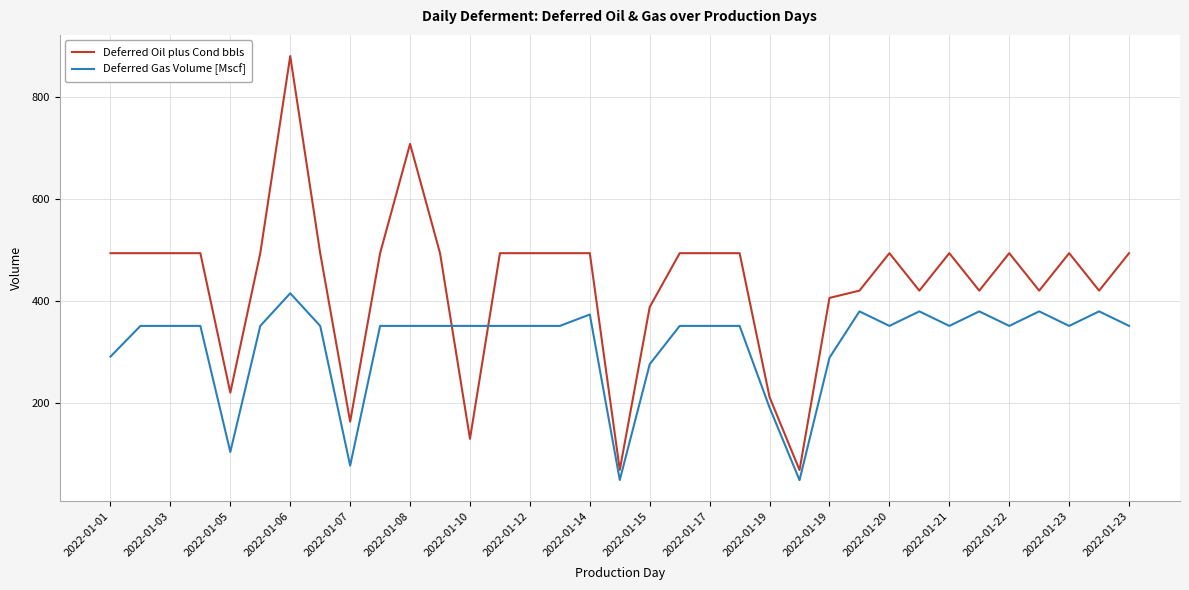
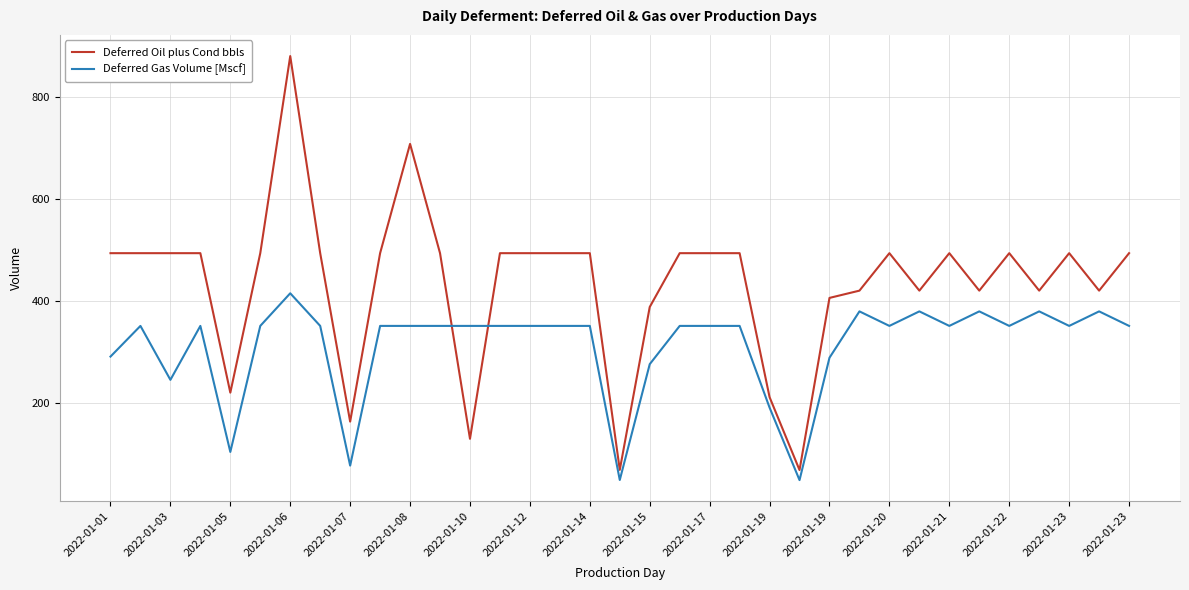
Deferred Gas Volume [Mscf], 2022-01-03: 350 -> 240
Deferred Gas Volume [Mscf], 2022-01-14: 370 -> 350
